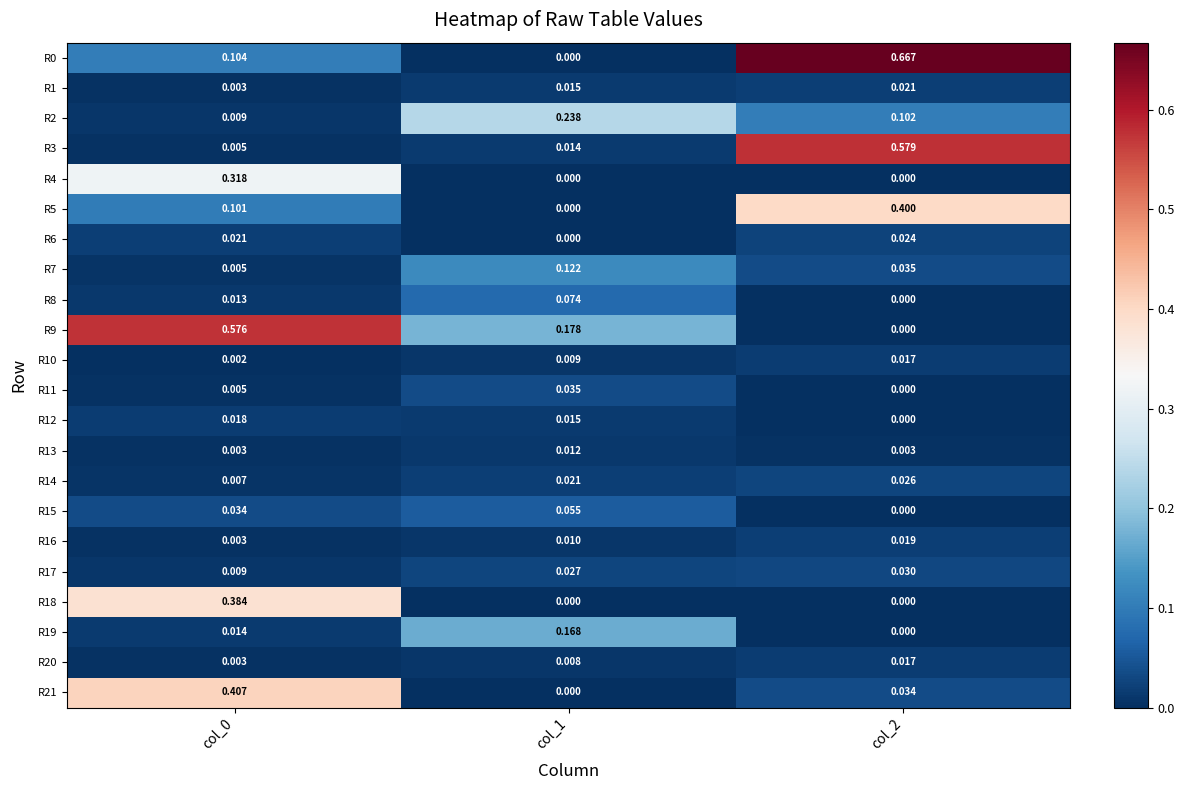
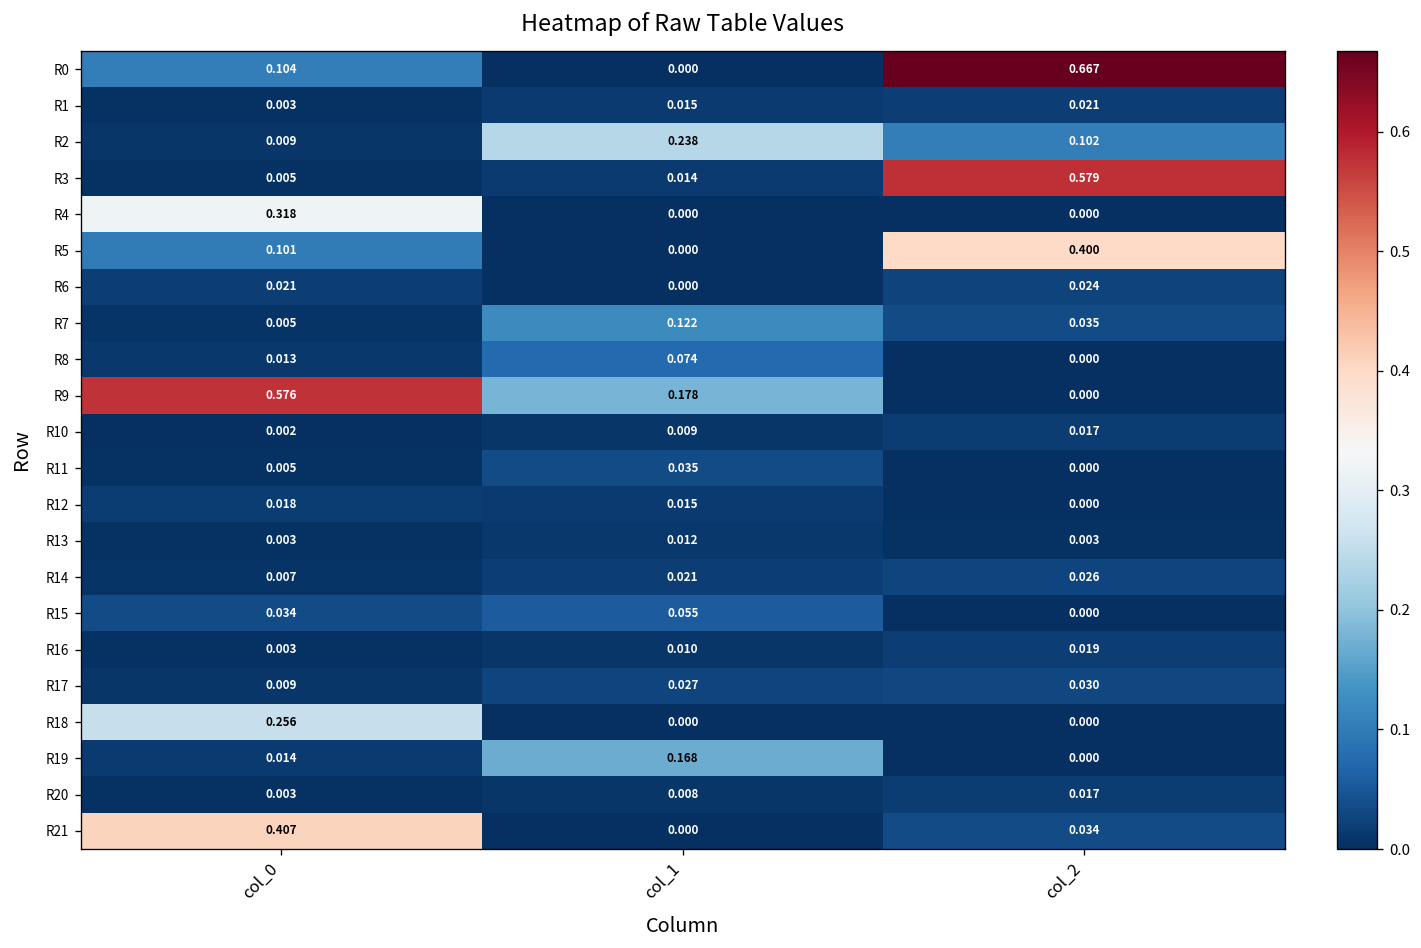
R18, col_0: 0.384 -> 0.256
